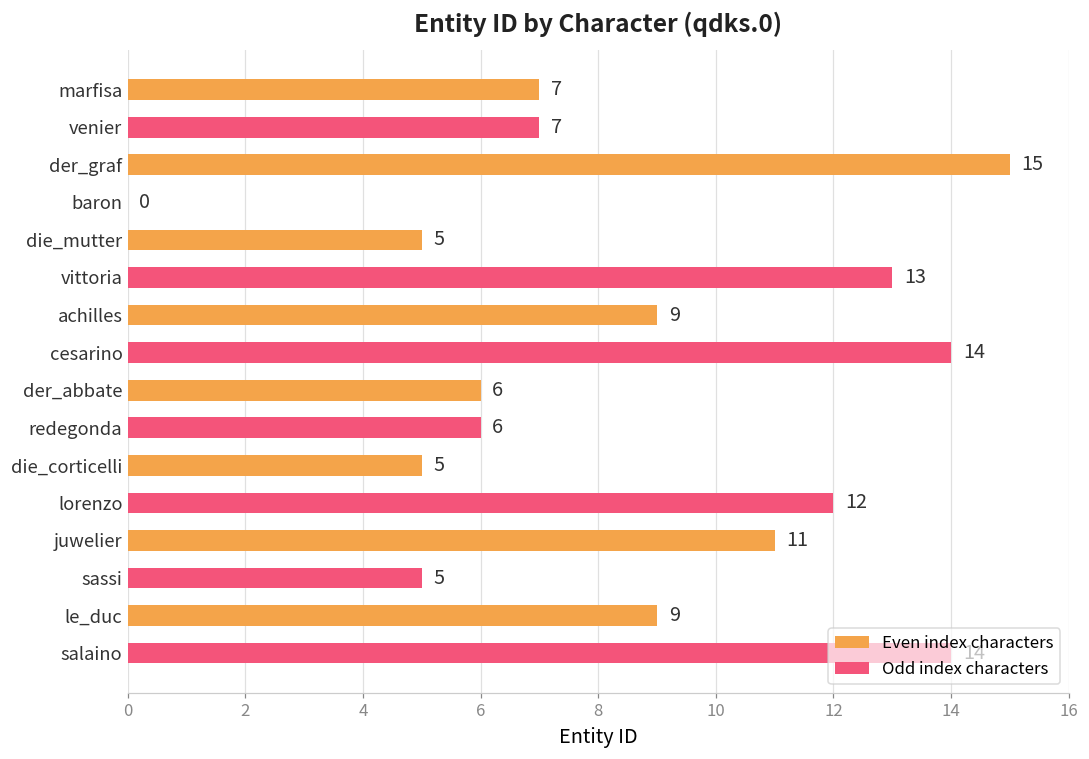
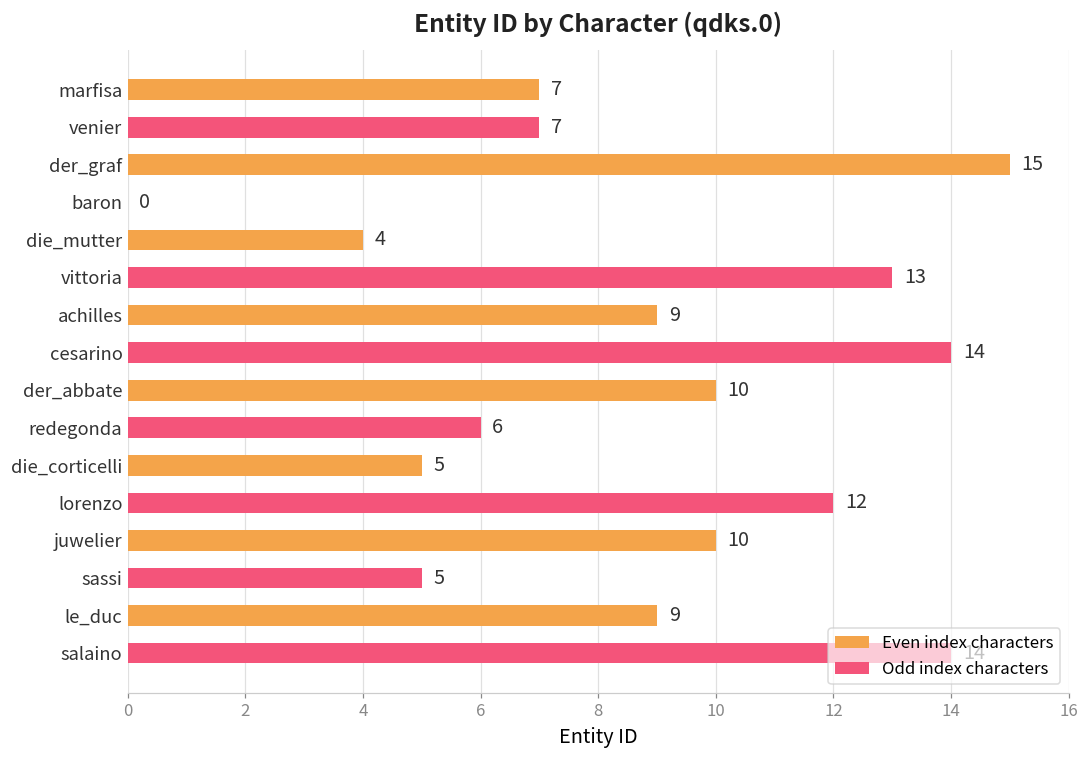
die_mutter: 5 -> 4
der_abbate: 6 -> 10
juwelier: 11 -> 10
